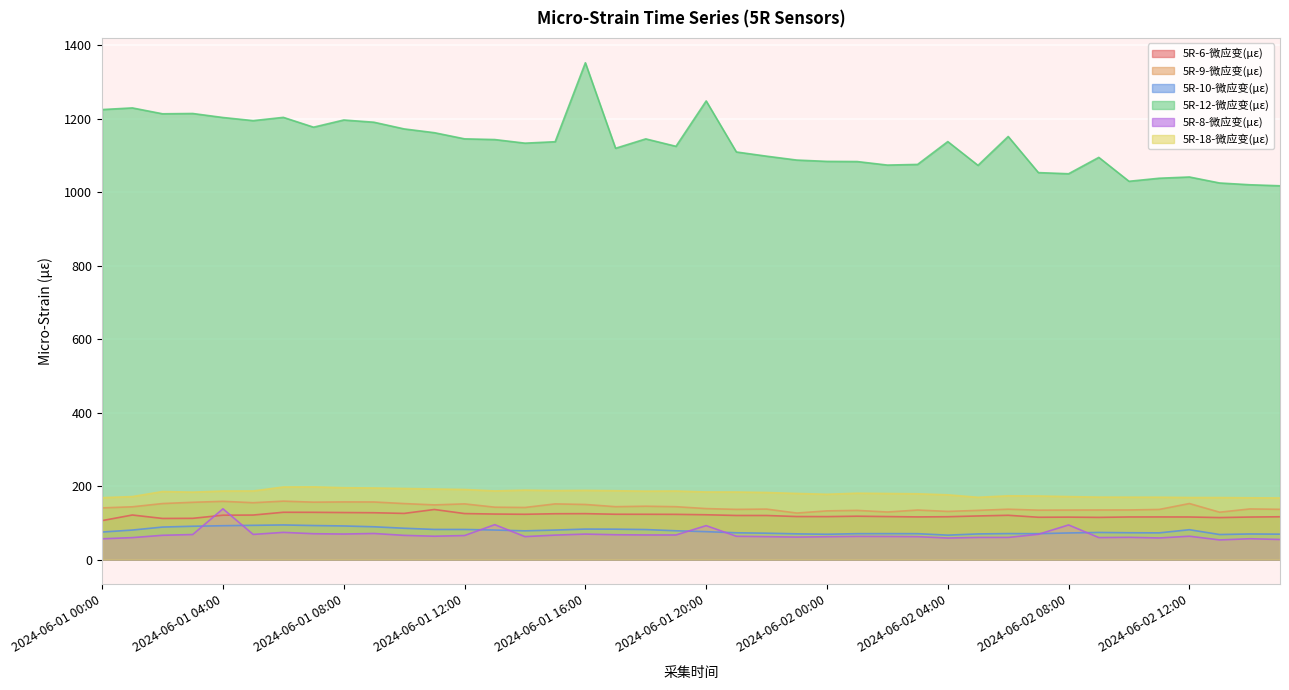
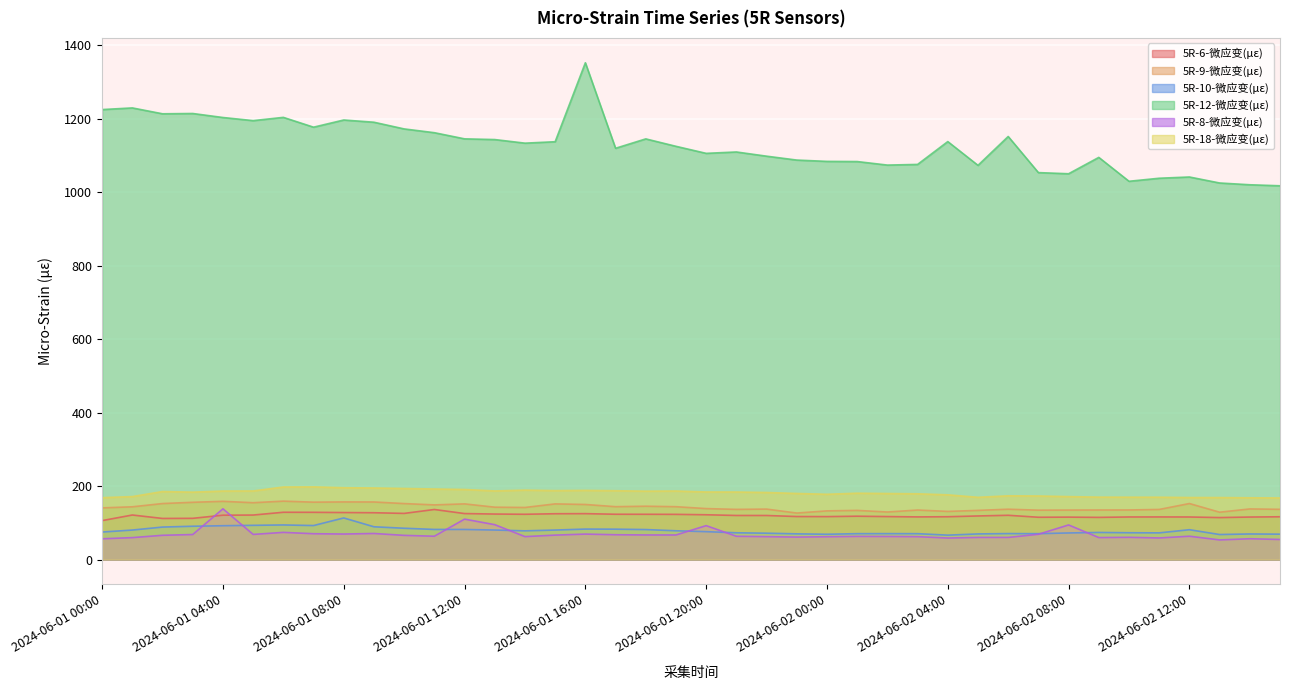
5R-10-微应变(με), 2024-06-01 08:00: 90 -> 110
5R-8-微应变(με), 2024-06-01 12:00: 70 -> 110
5R-12-微应变(με), 2024-06-01 20:00: 1250 -> 1110
